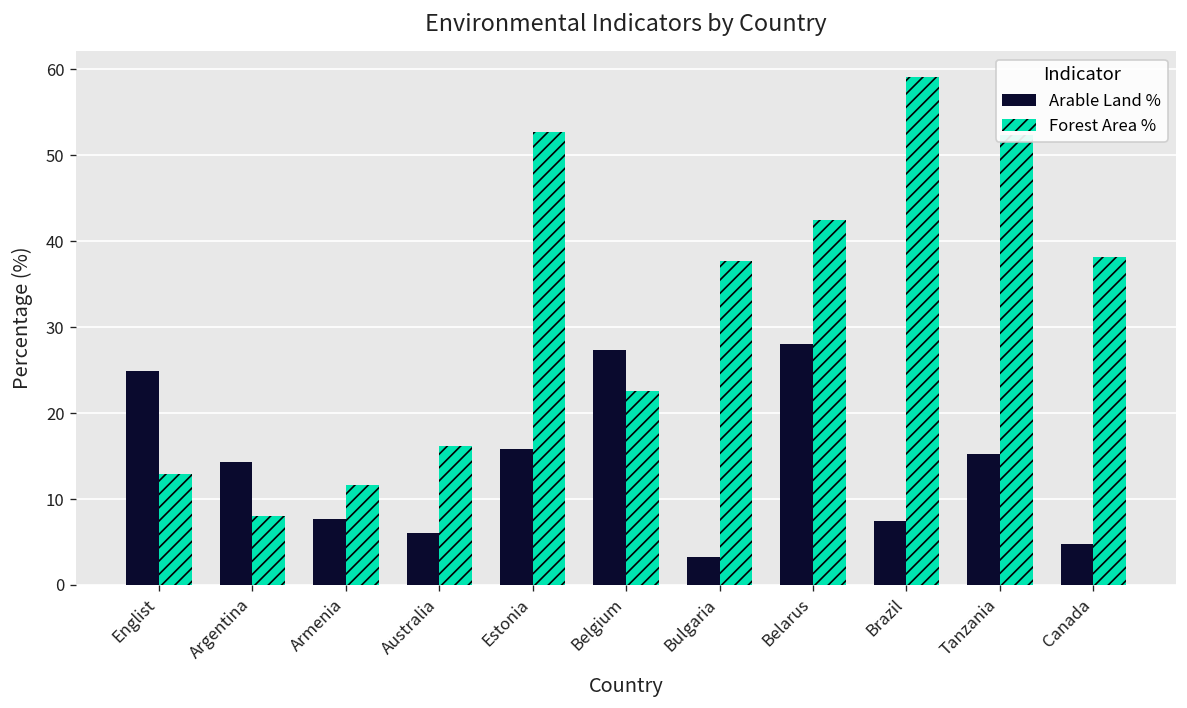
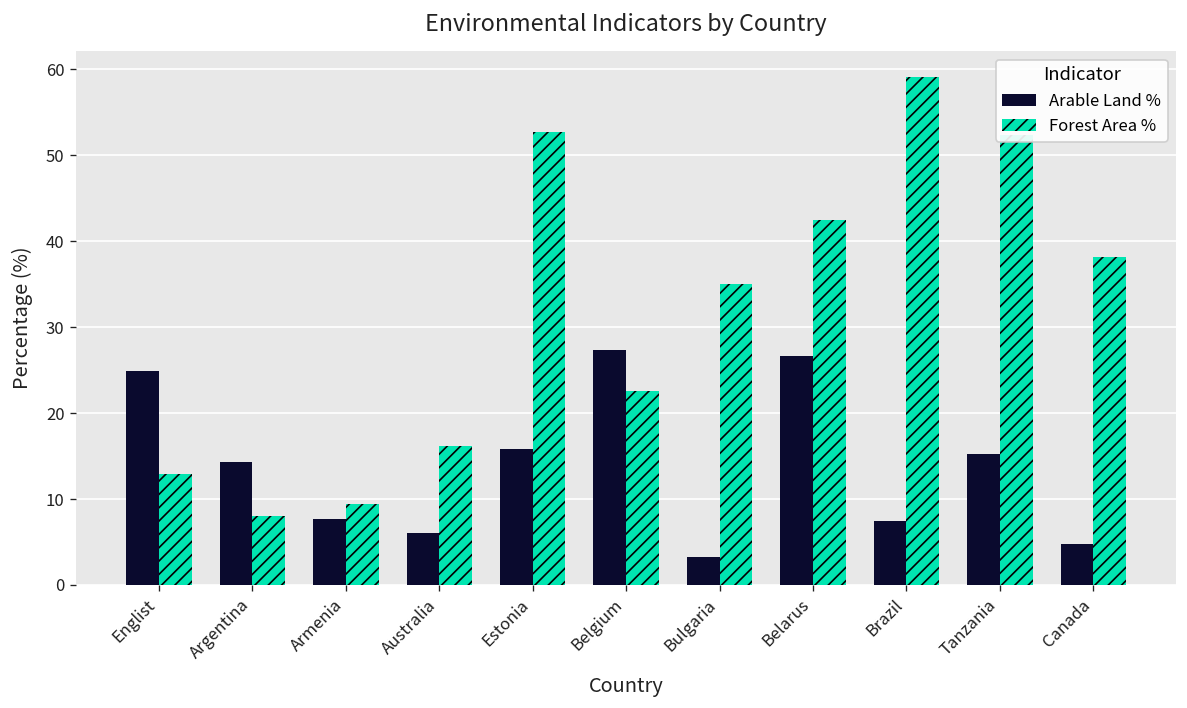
Forest Area %, Armenia: 12 -> 9
Forest Area %, Bulgaria: 38 -> 35
Arable Land %, Belarus: 28 -> 27
